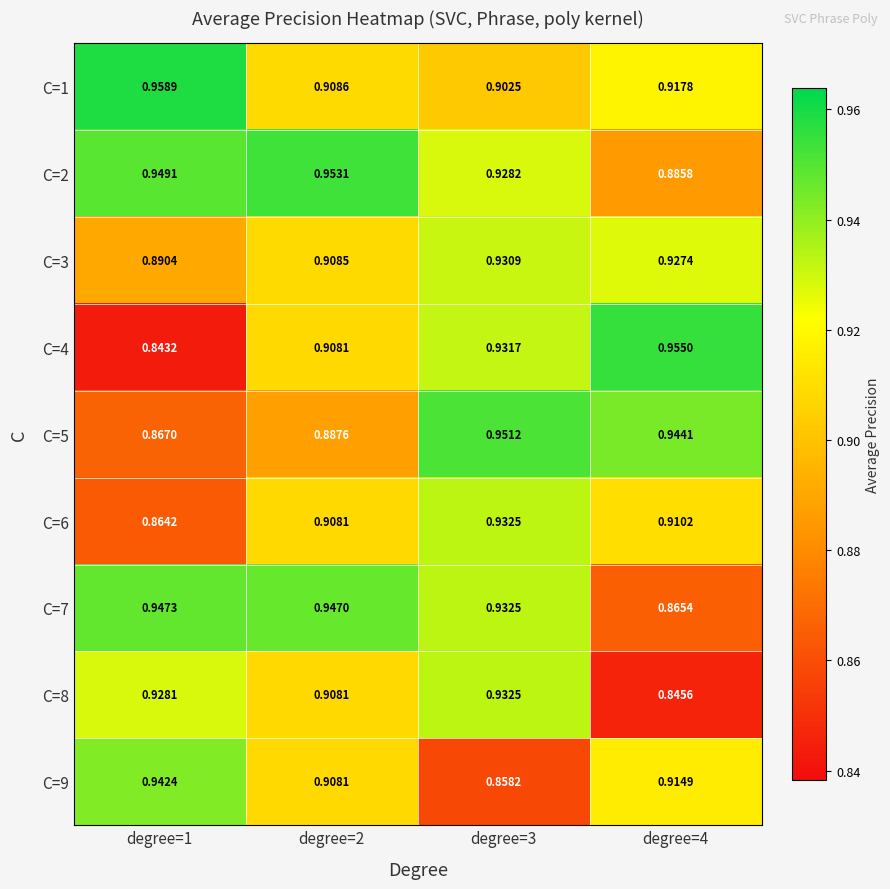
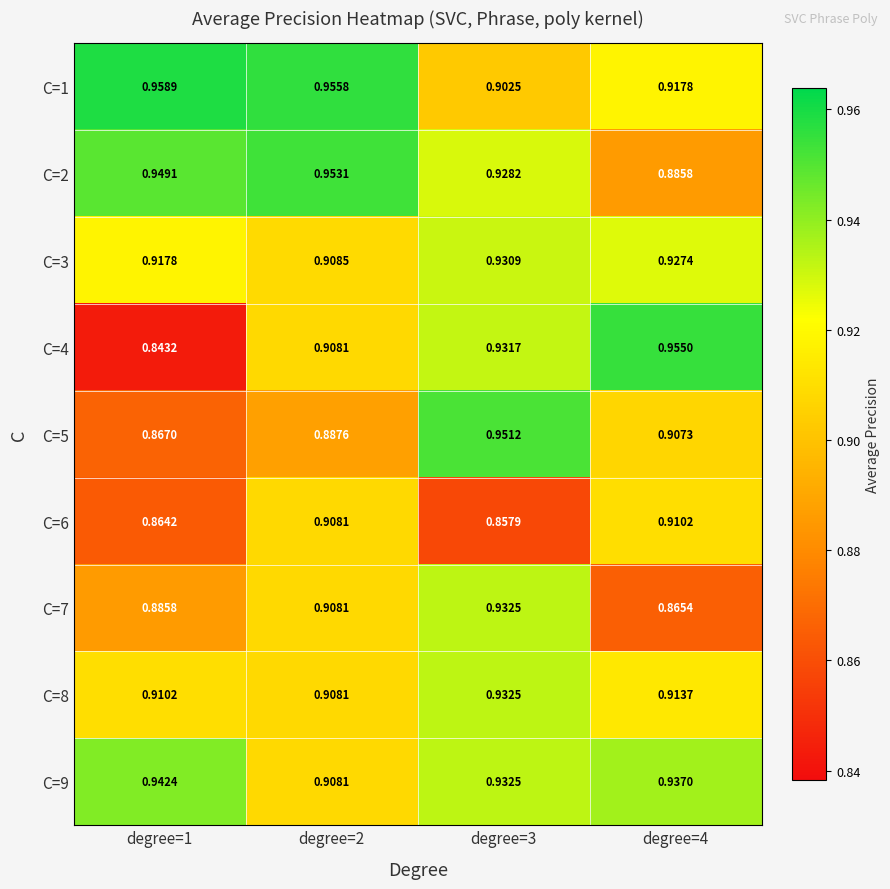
C=1, degree=2: 0.9086 -> 0.9558
C=3, degree=1: 0.8904 -> 0.9178
C=5, degree=4: 0.9441 -> 0.9073
C=6, degree=3: 0.9325 -> 0.8579
C=7, degree=1: 0.9473 -> 0.8858
C=7, degree=2: 0.9470 -> 0.9081
C=8, degree=1: 0.9281 -> 0.9102
C=8, degree=4: 0.8456 -> 0.9137
C=9, degree=3: 0.8582 -> 0.9325
C=9, degree=4: 0.9149 -> 0.9370
